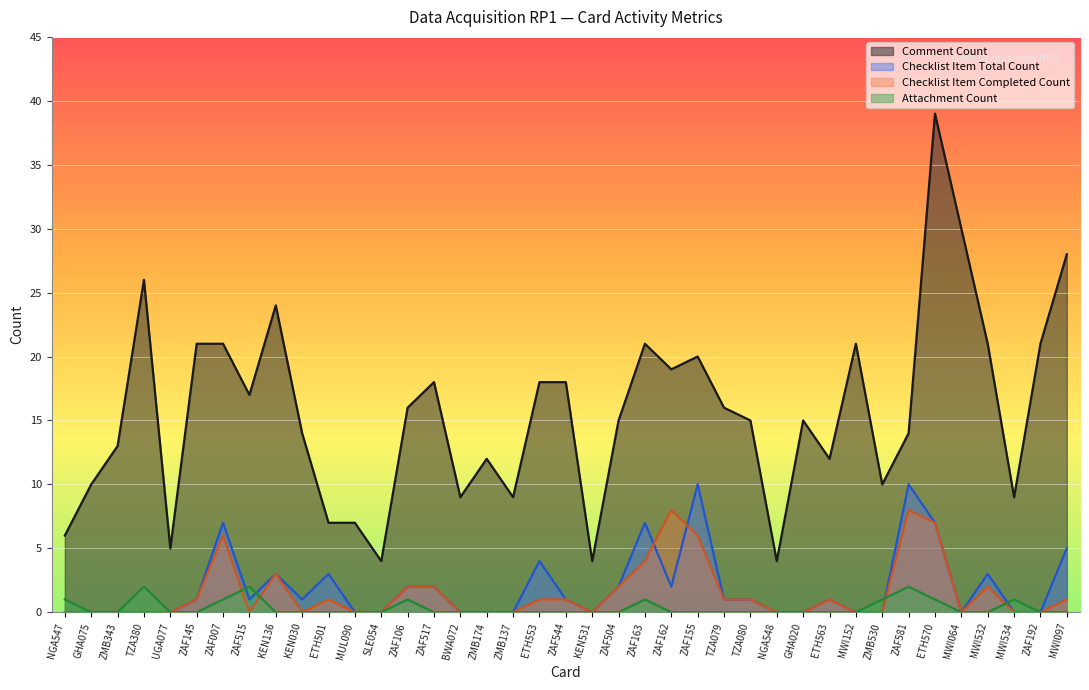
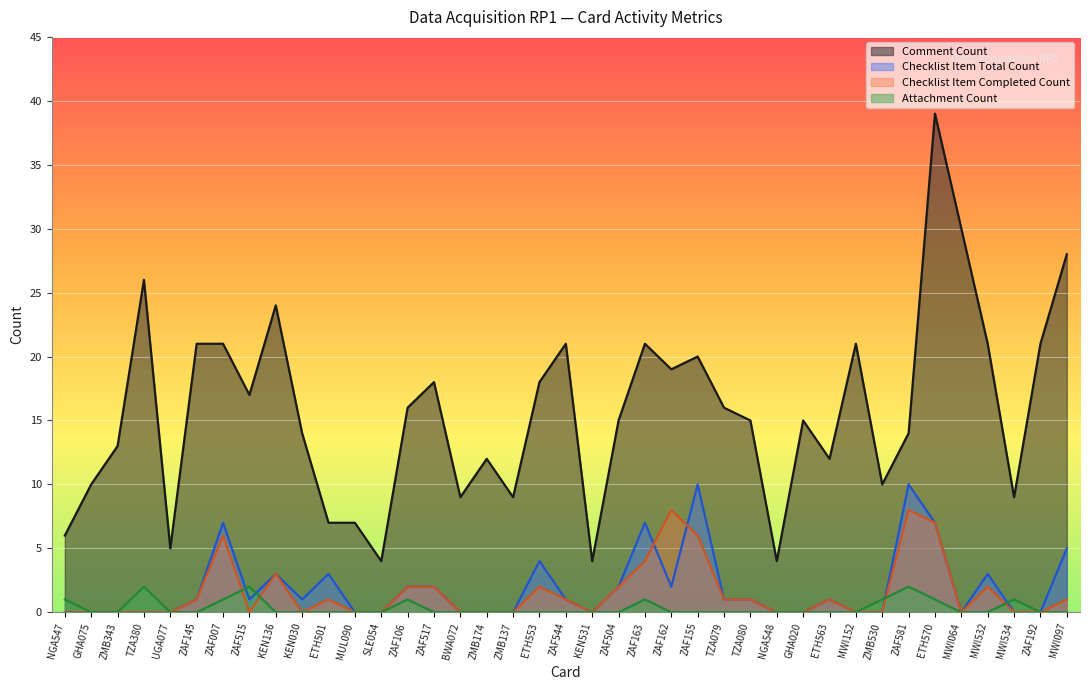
Checklist Item Completed Count, ETH553: 1 -> 2
Comment Count, ZAF544: 18 -> 21
